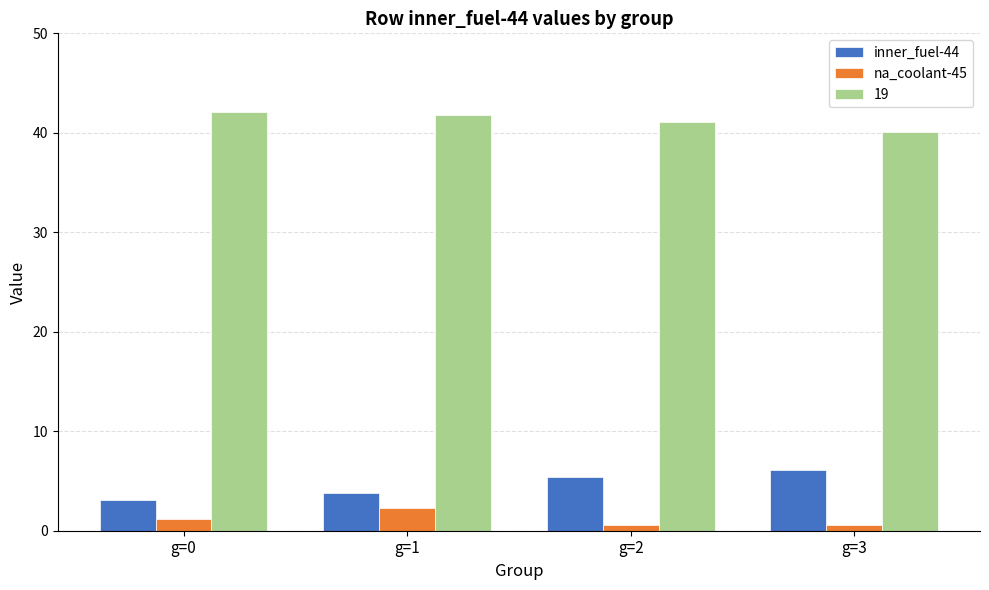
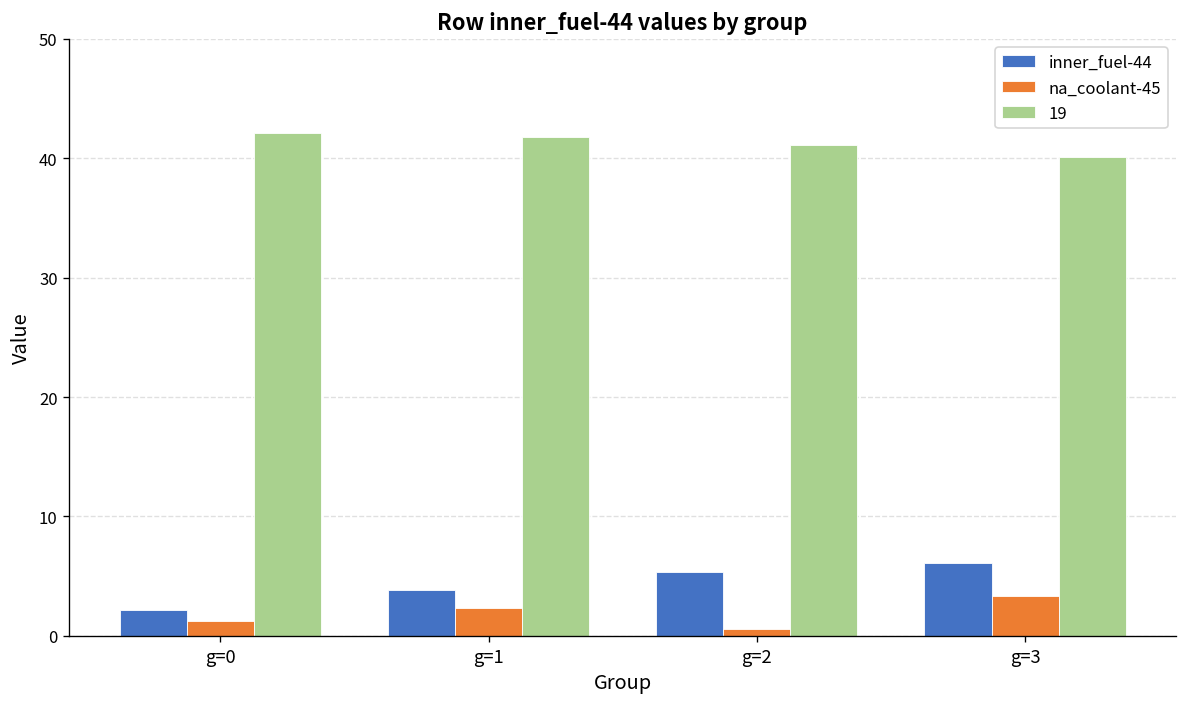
inner_fuel-44, g=0: 3 -> 2
na_coolant-45, g=3: 1 -> 3
